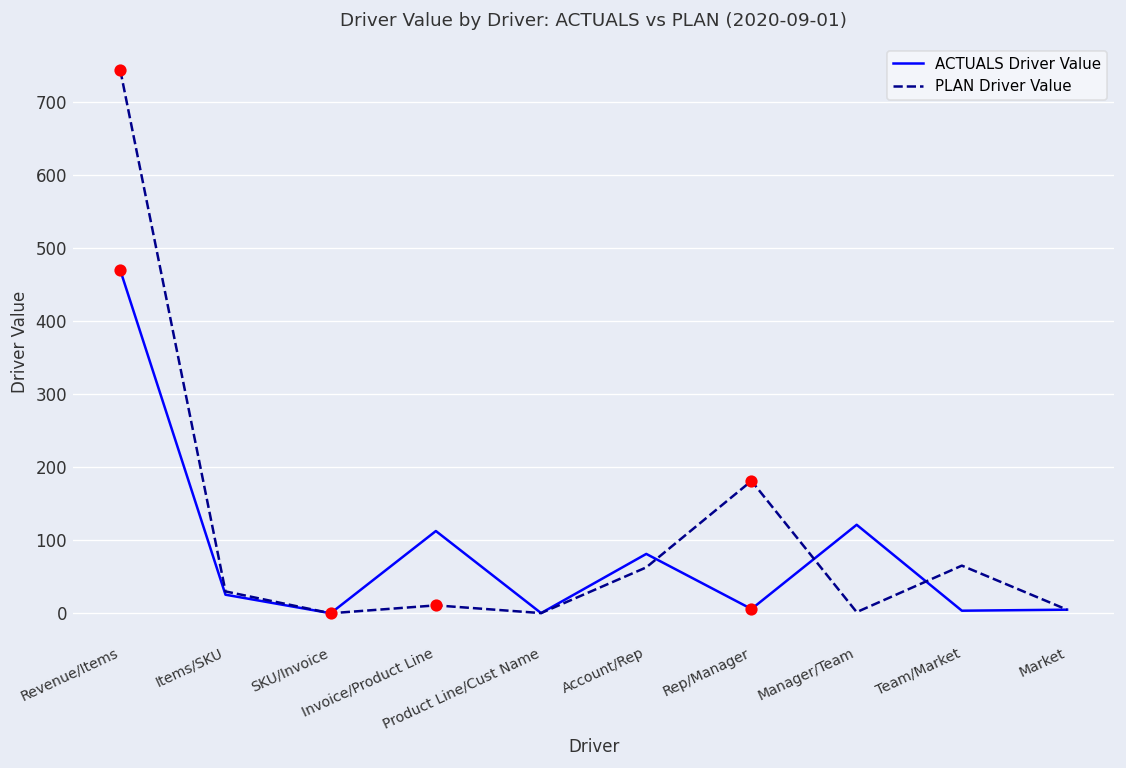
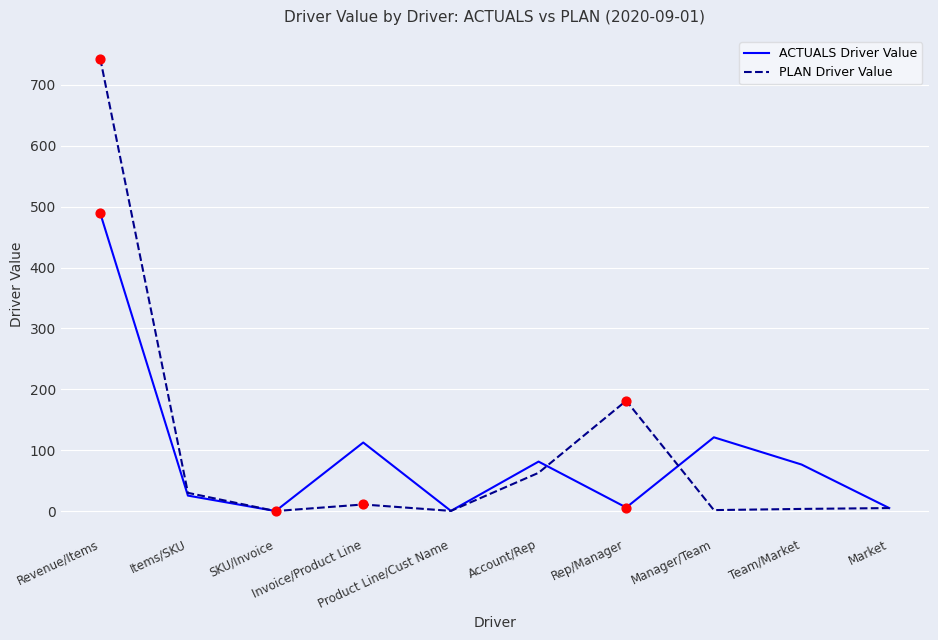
ACTUALS Driver Value, Revenue/Items: 470 -> 490
ACTUALS Driver Value, Team/Market: 0 -> 80
PLAN Driver Value, Team/Market: 70 -> 0
